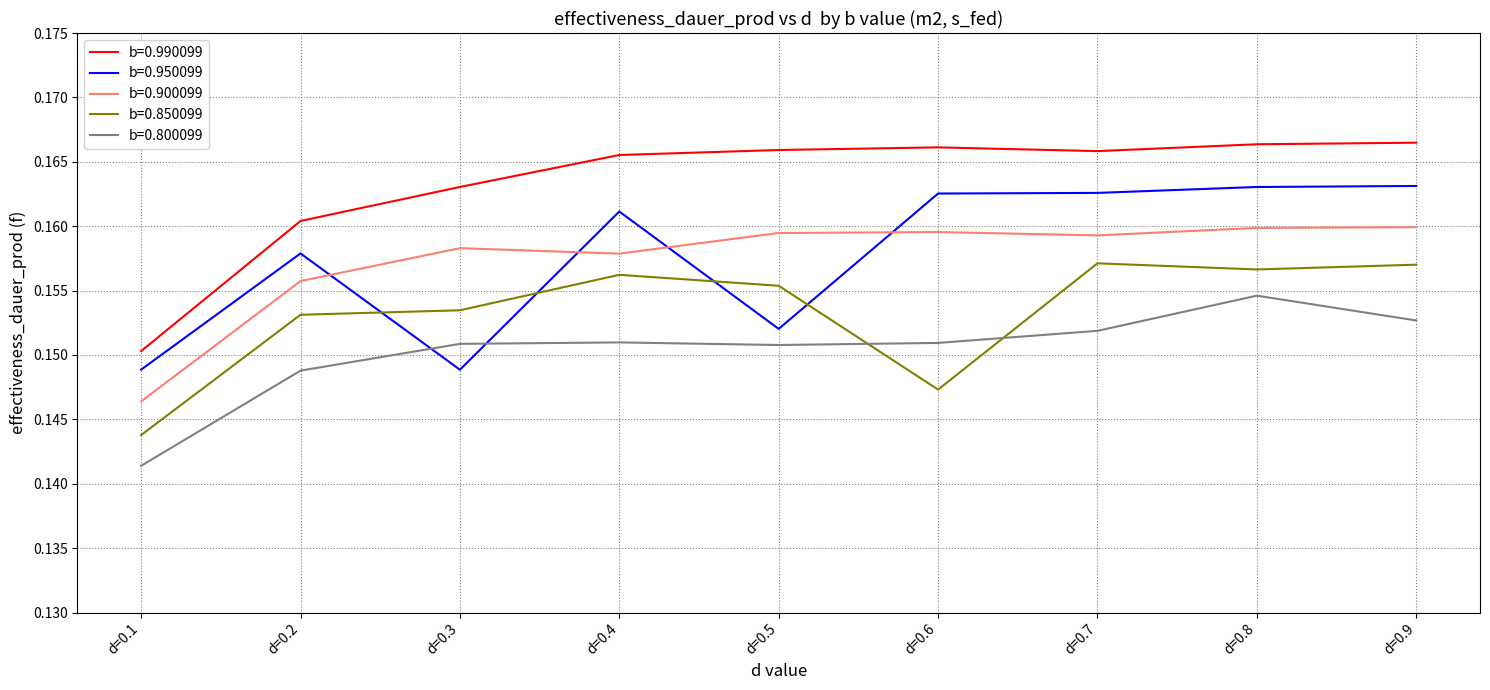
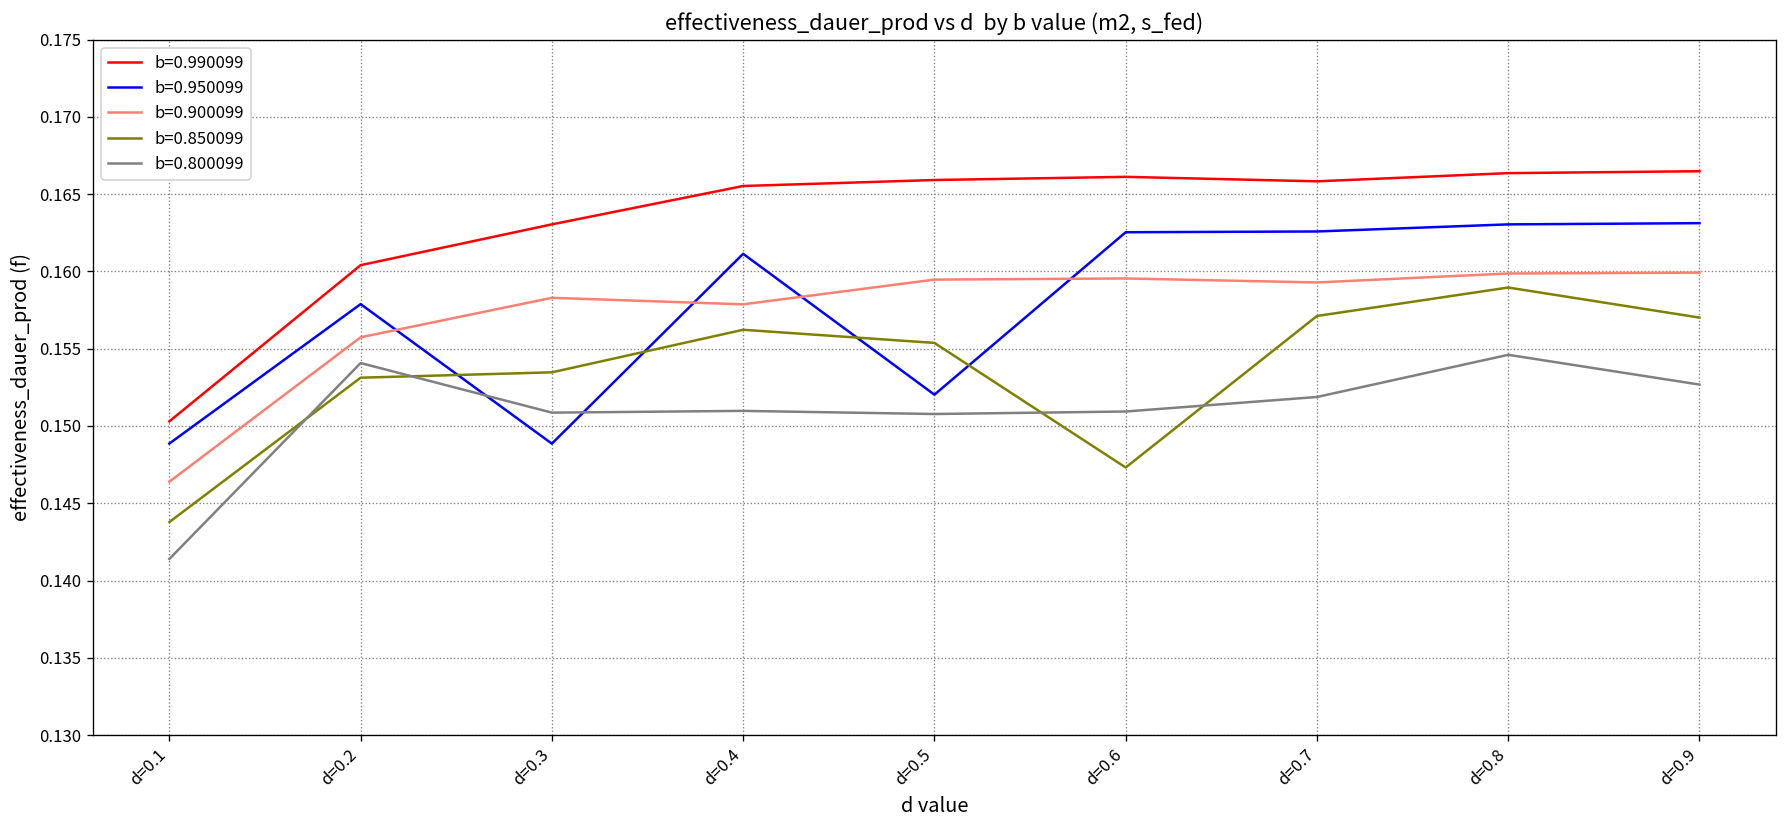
b=0.800099, d=0.2: 0.1488 -> 0.1541
b=0.850099, d=0.8: 0.1566 -> 0.1590
